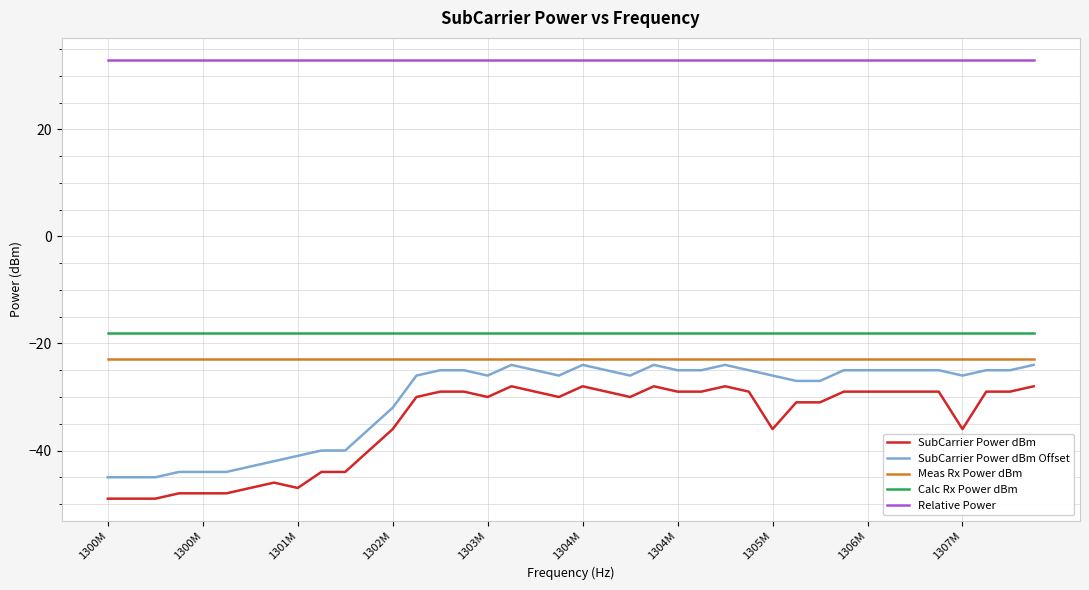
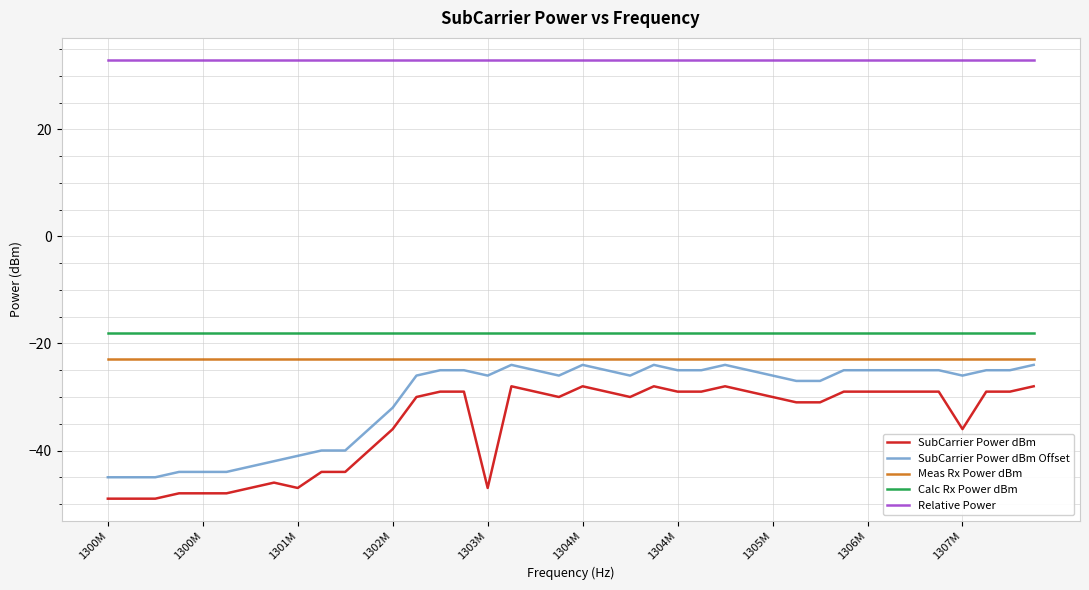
SubCarrier Power dBm, 1303M: -30 -> -47
SubCarrier Power dBm, 1305M: -36 -> -30
